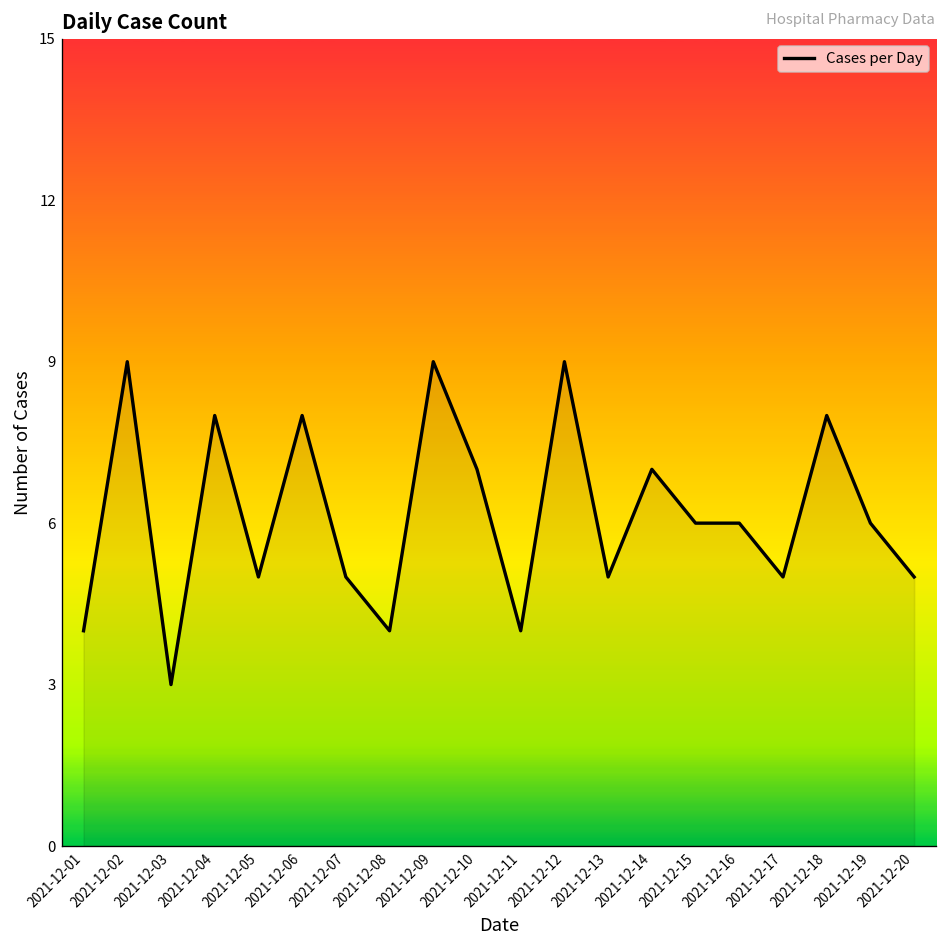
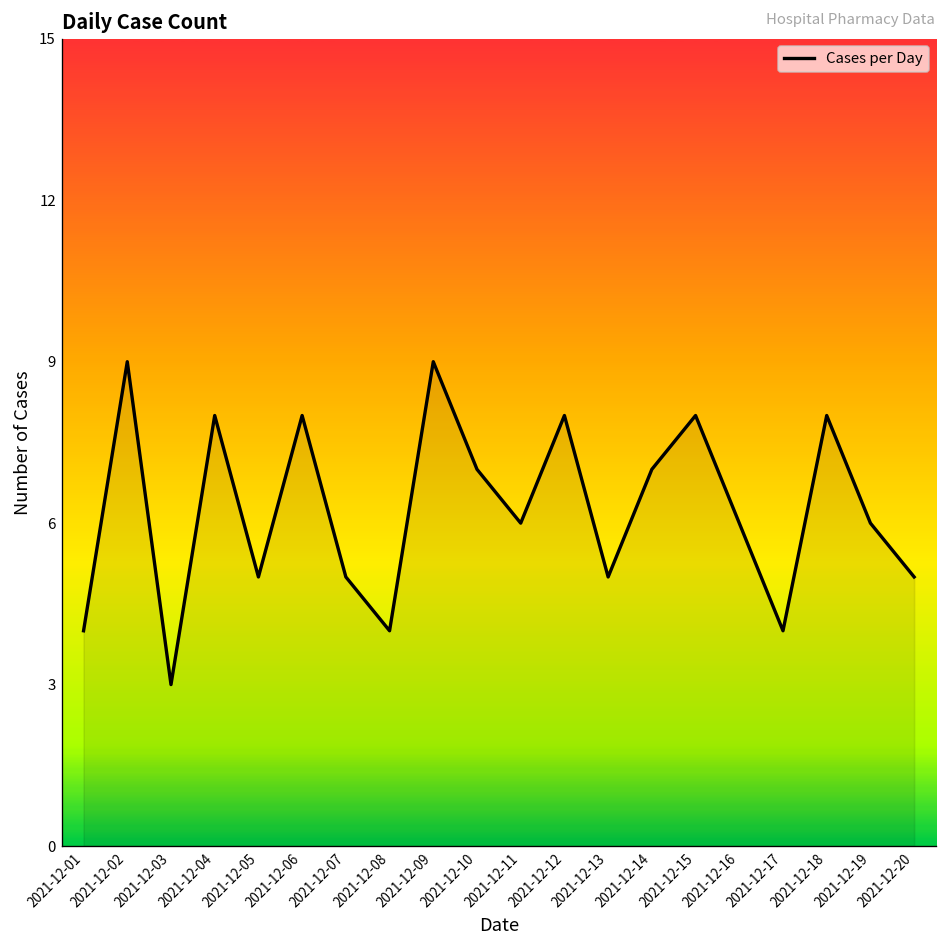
2021-12-11: 4 -> 6
2021-12-12: 9 -> 8
2021-12-15: 6 -> 8
2021-12-17: 5 -> 4
